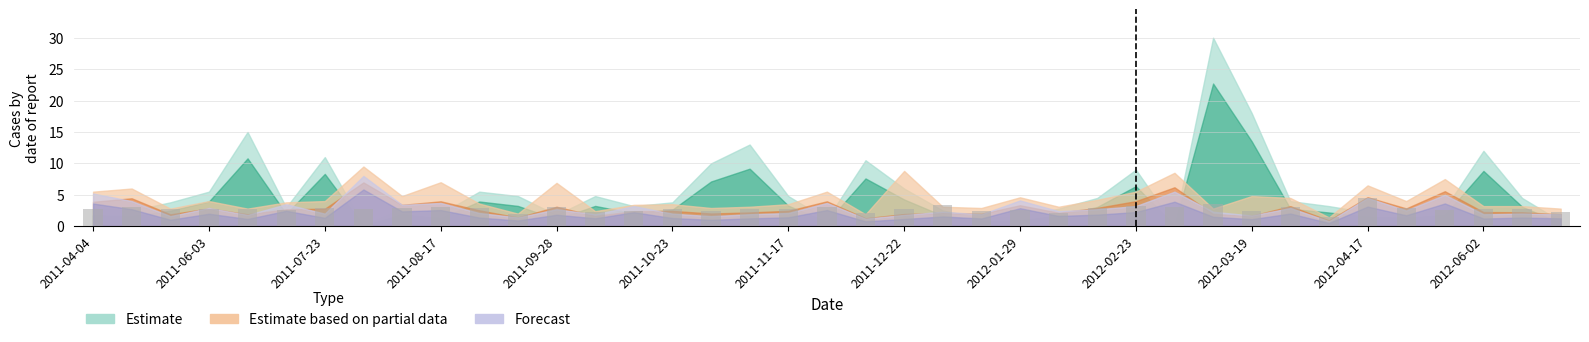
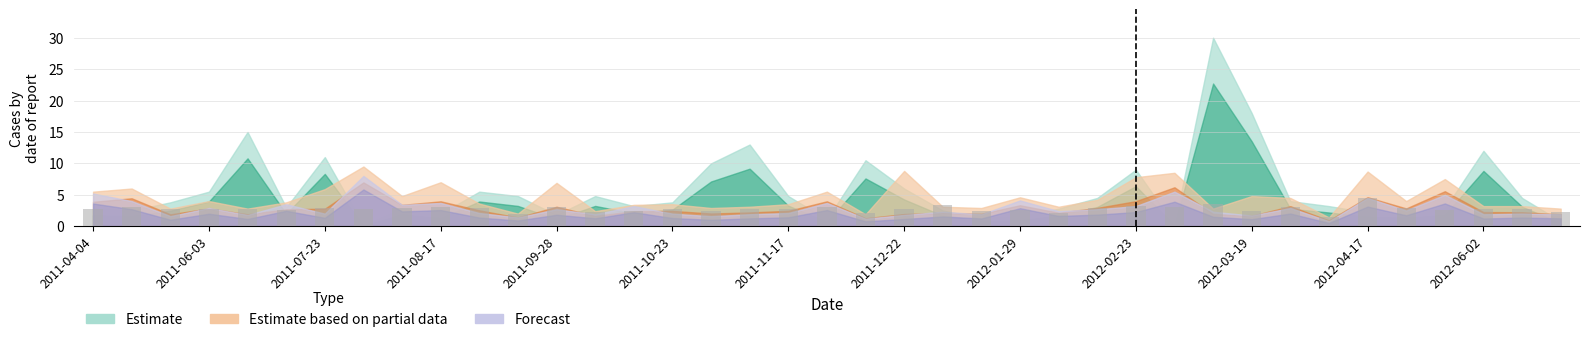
Estimate based on partial data, 2011-07-23: 4 -> 6
Estimate based on partial data, 2012-02-23: 6 -> 8
Estimate based on partial data, 2012-04-17: 7 -> 9
